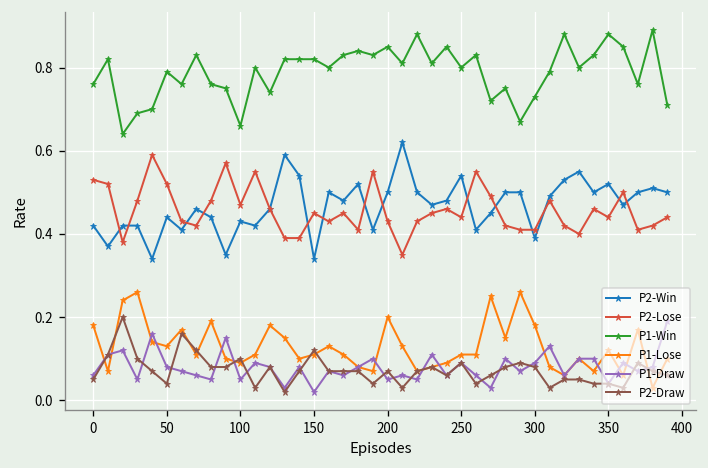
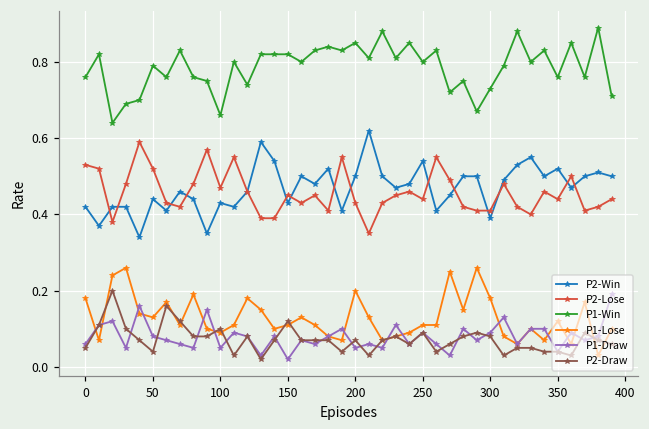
P2-Win, 150: 0.34 -> 0.43
P1-Win, 350: 0.88 -> 0.76
